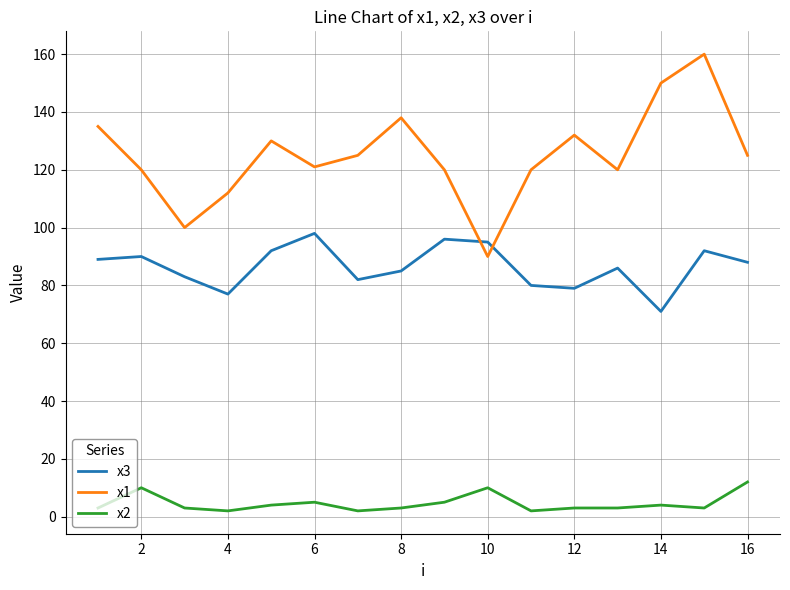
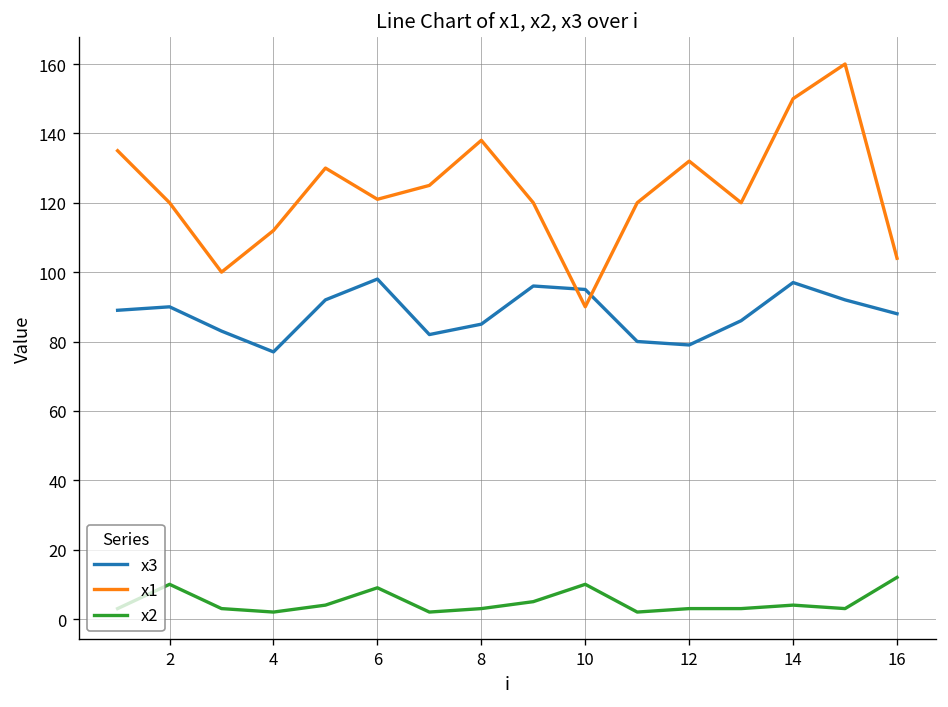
x2, 6: 5 -> 9
x3, 14: 71 -> 97
x1, 16: 125 -> 104
